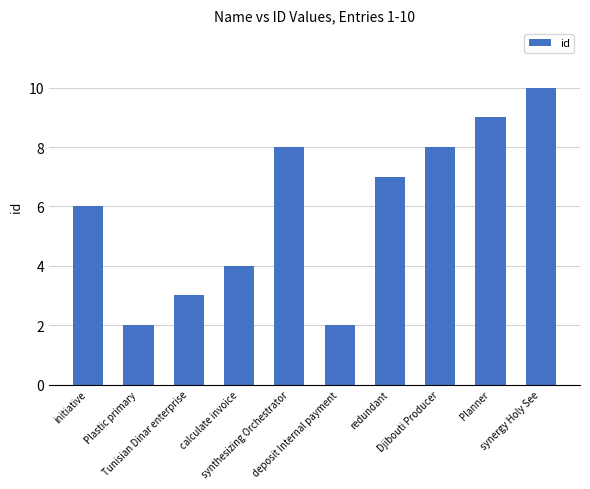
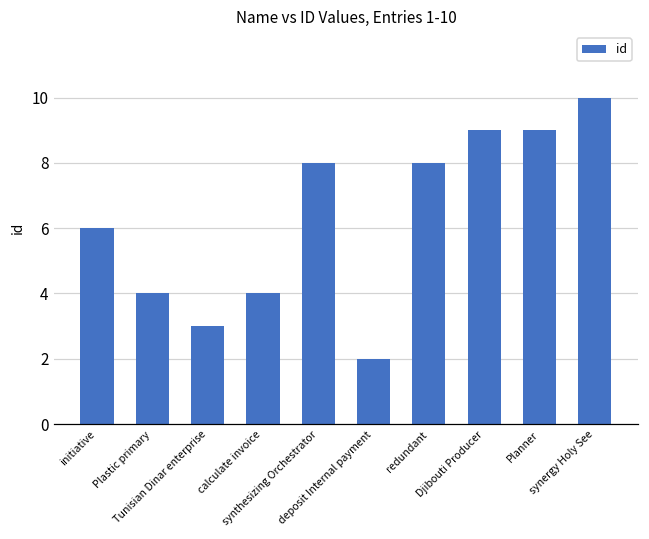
Plastic primary: 2 -> 4
redundant: 7 -> 8
Djibouti Producer: 8 -> 9
